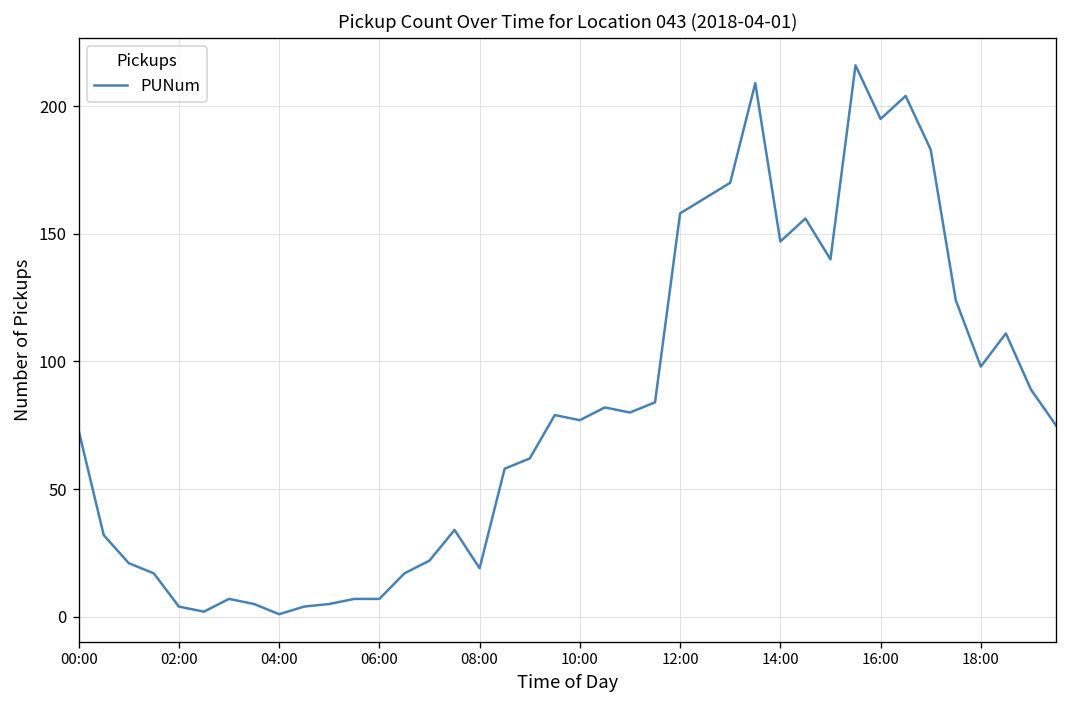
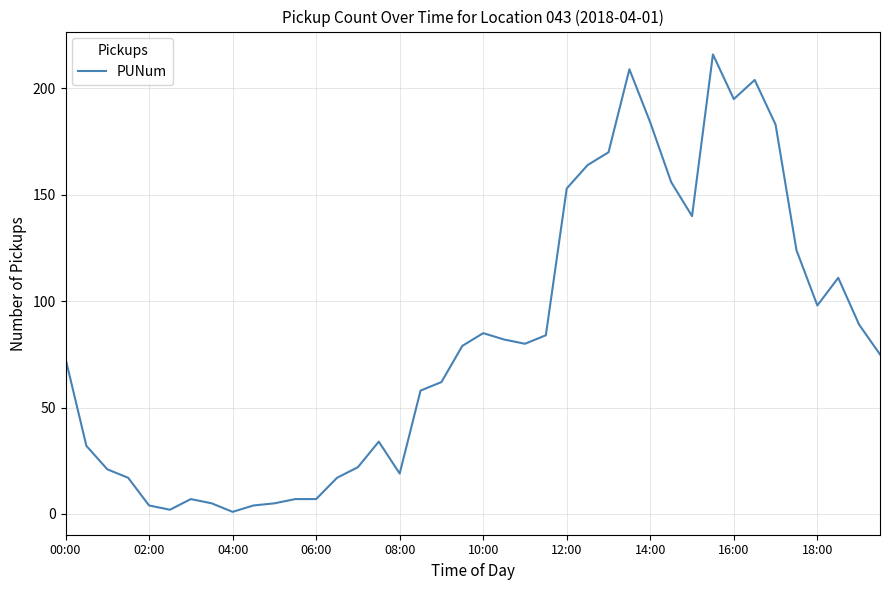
10:00: 77 -> 85
12:00: 158 -> 153
14:00: 147 -> 184
